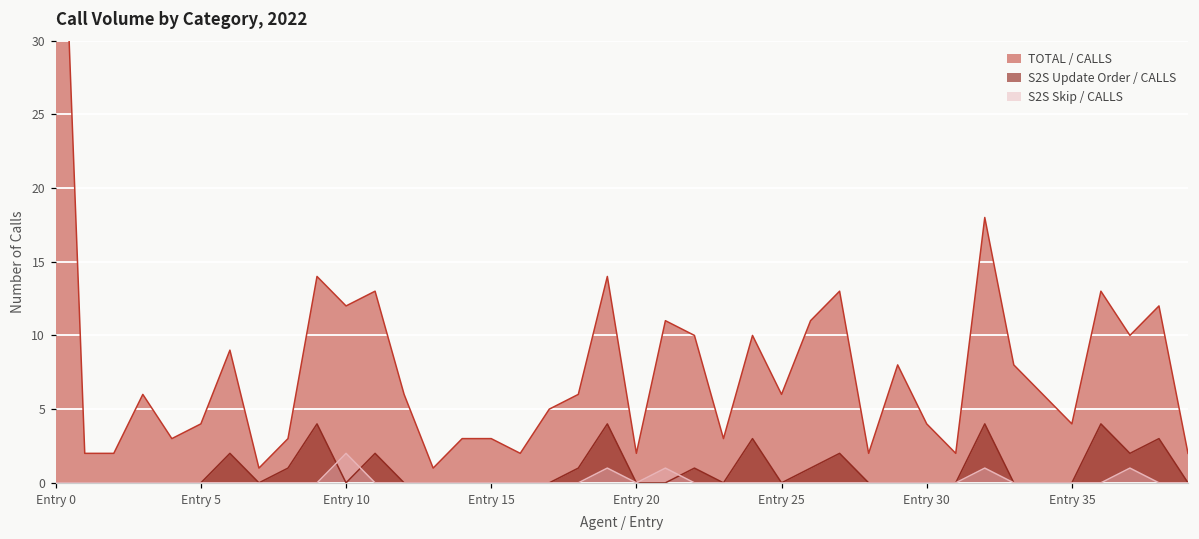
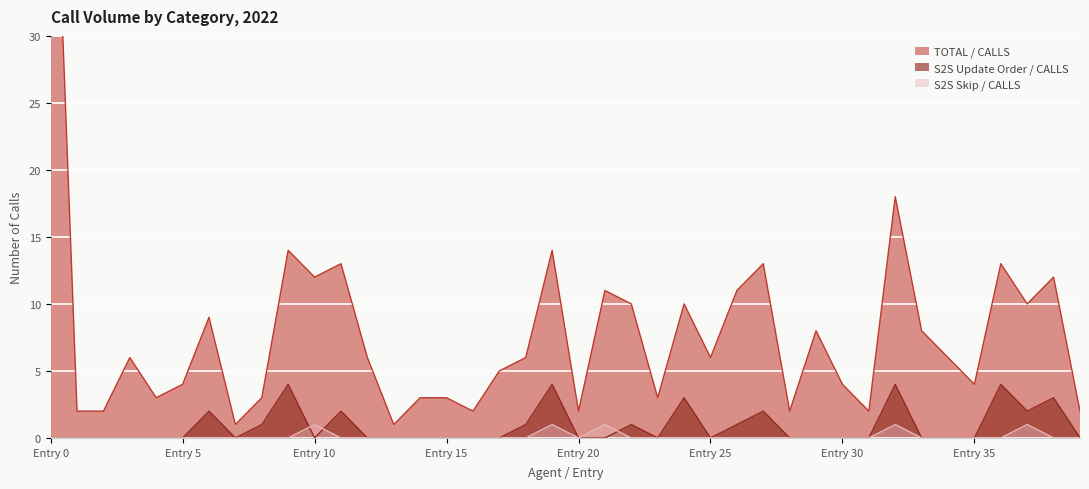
S2S Skip / CALLS, Entry 10: 2 -> 1
